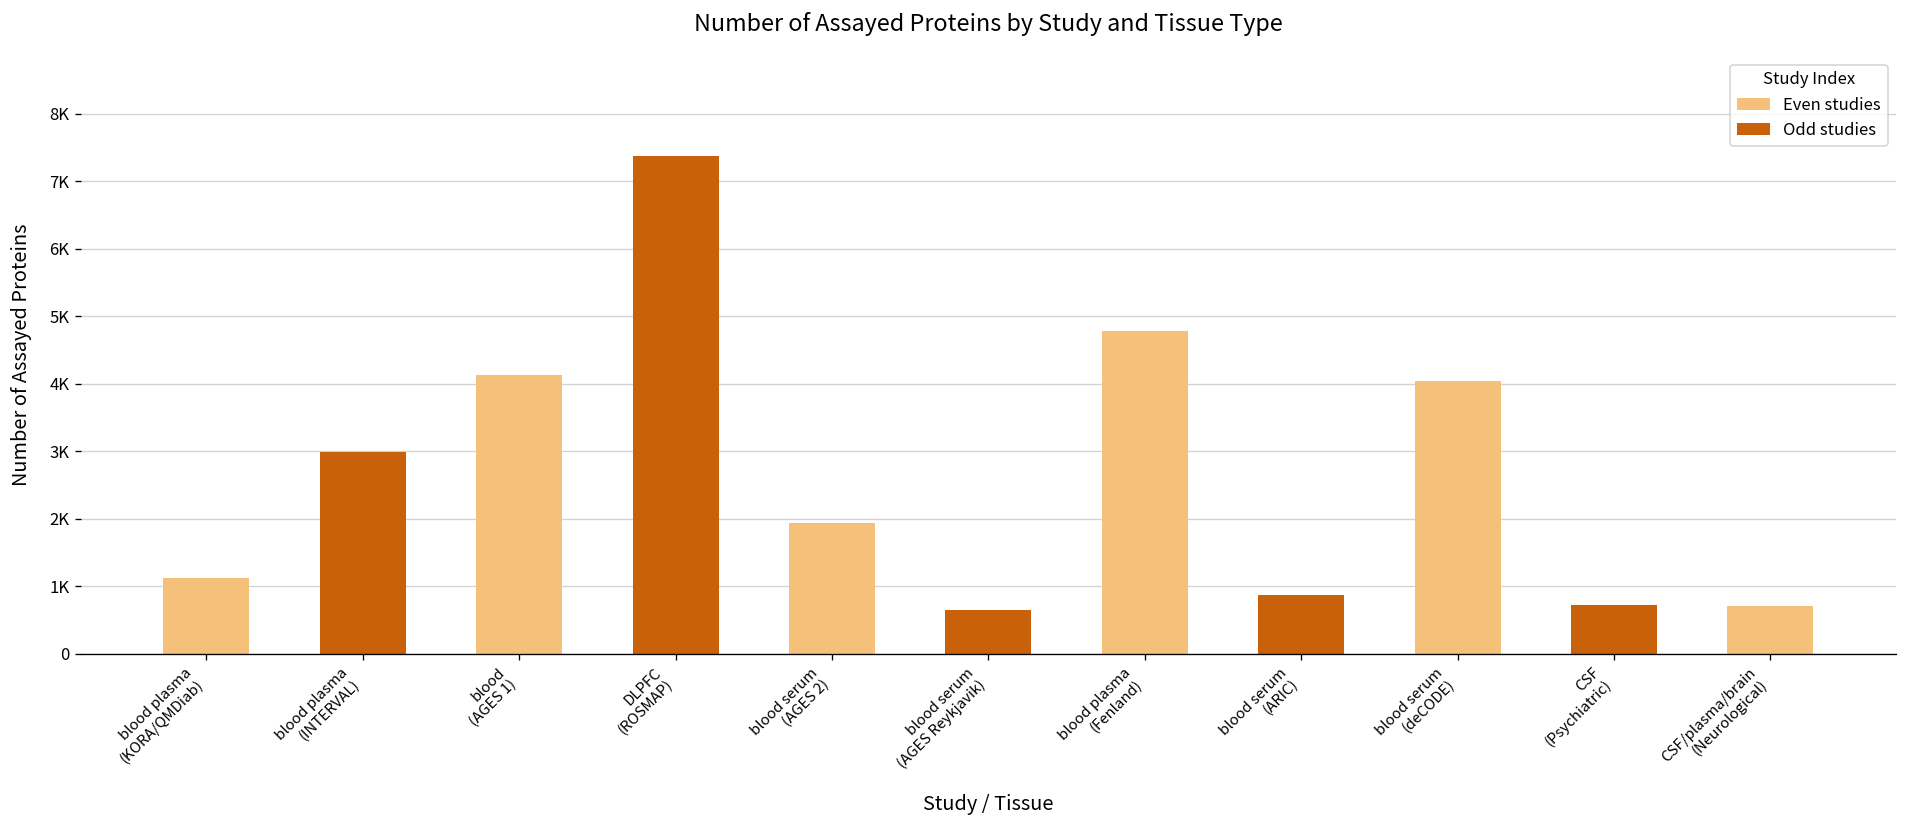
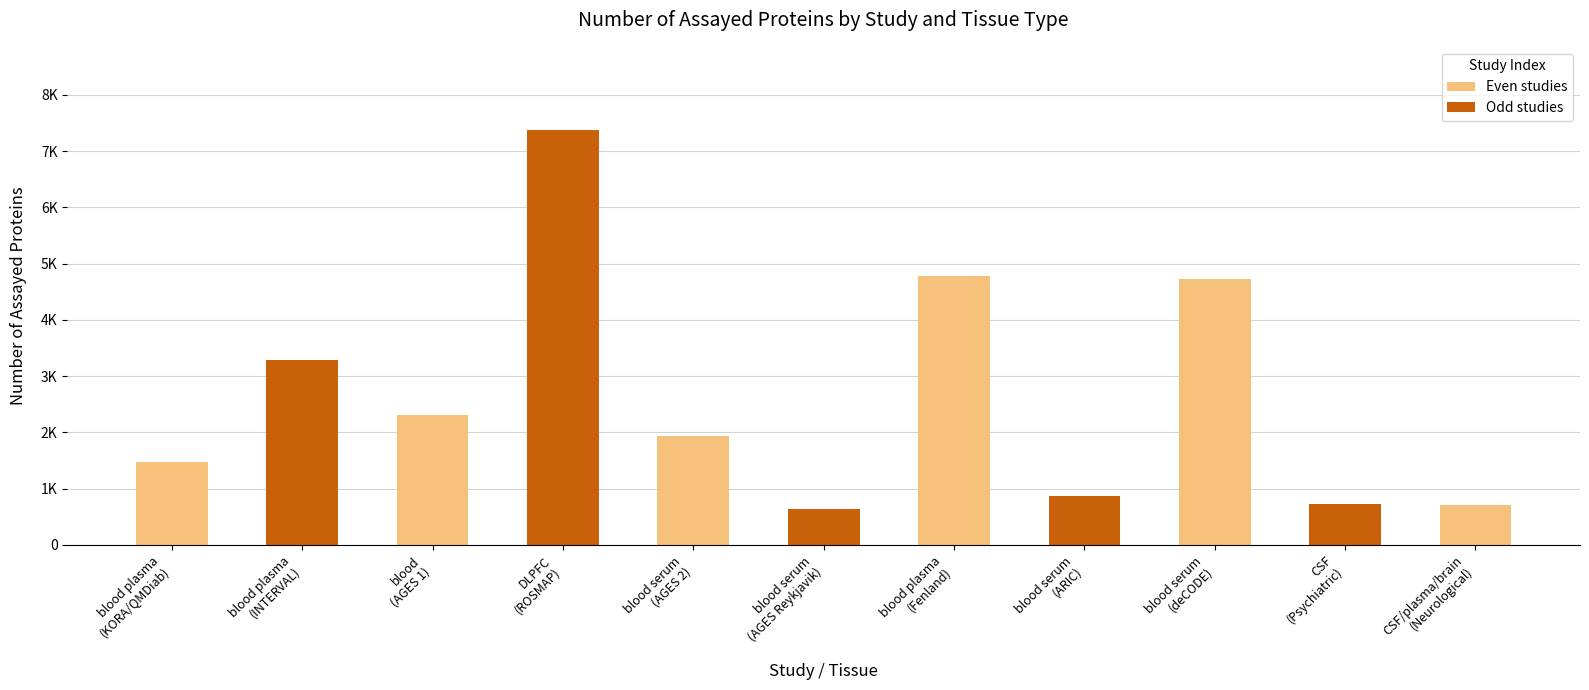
blood plasma (KORA/QMDiab): 1100 -> 1500
blood plasma (INTERVAL): 3000 -> 3300
blood (AGES 1): 4100 -> 2300
blood serum (deCODE): 4000 -> 4700
